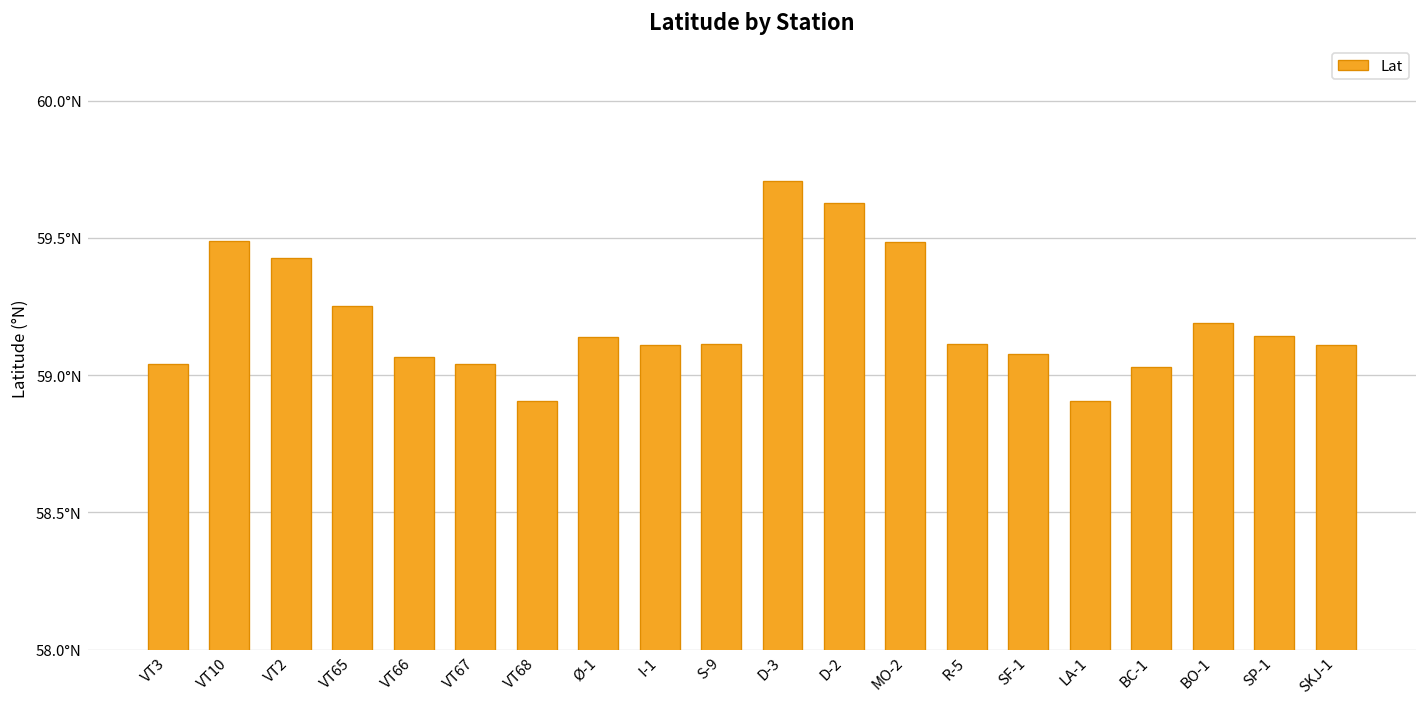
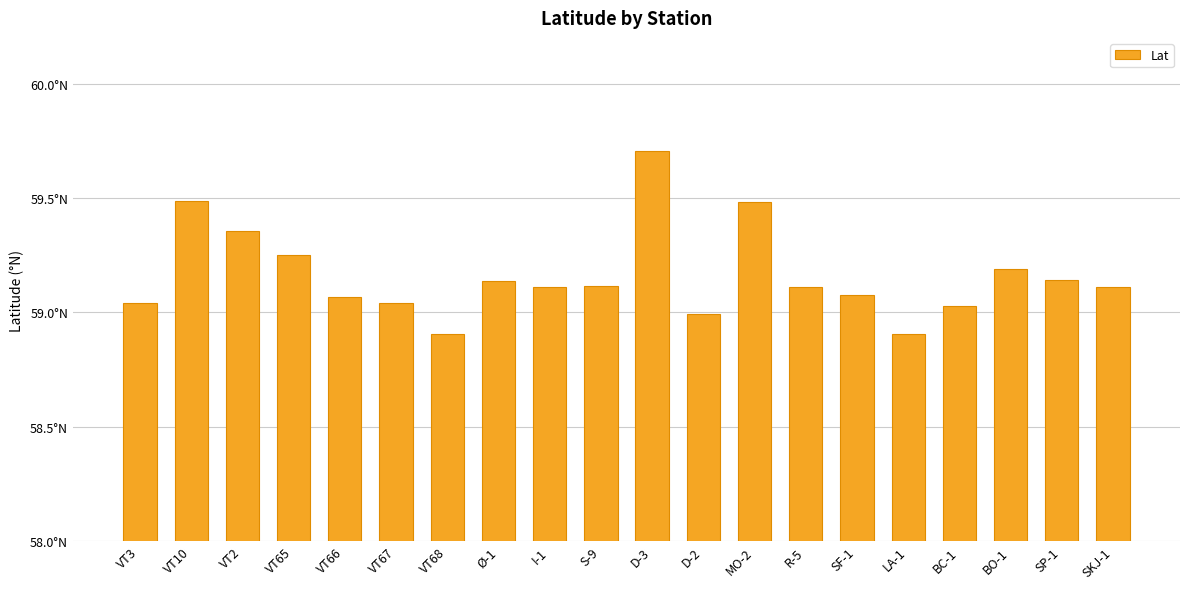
VT2: 59.43°N -> 59.36°N
D-2: 59.63°N -> 58.99°N
